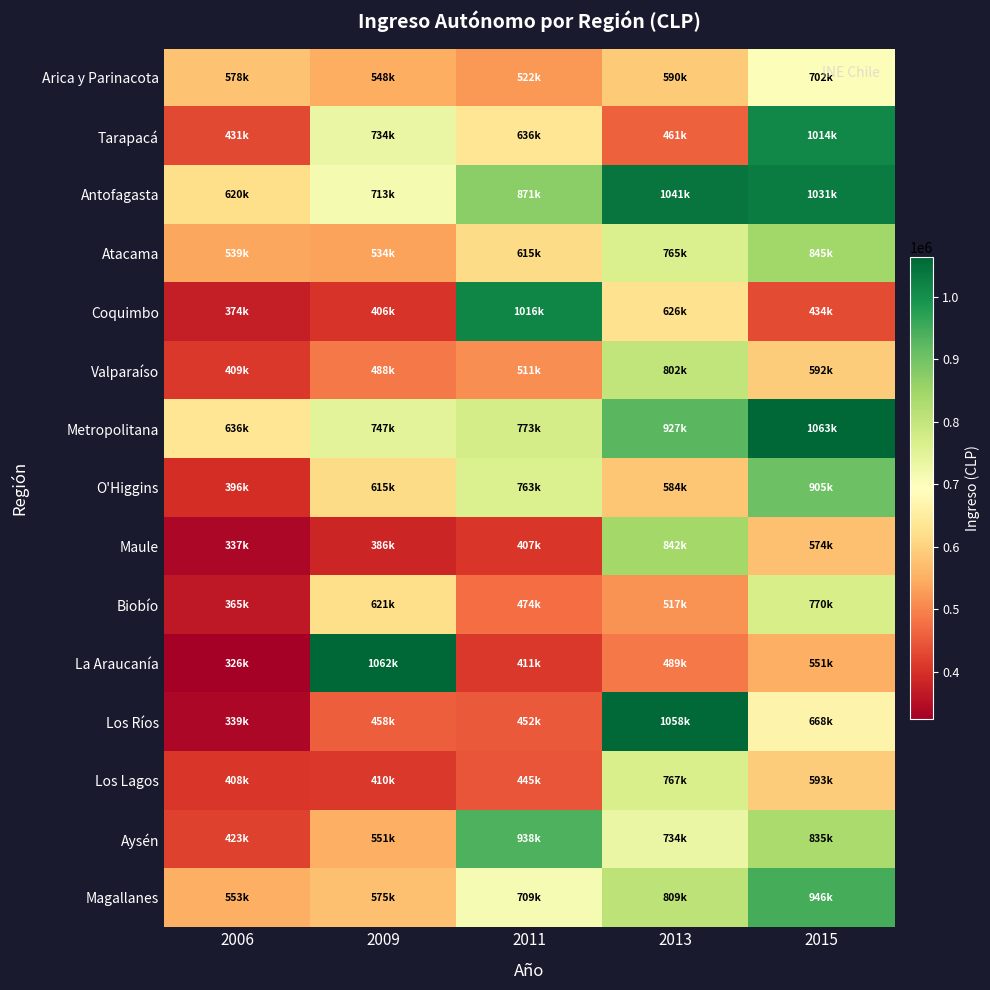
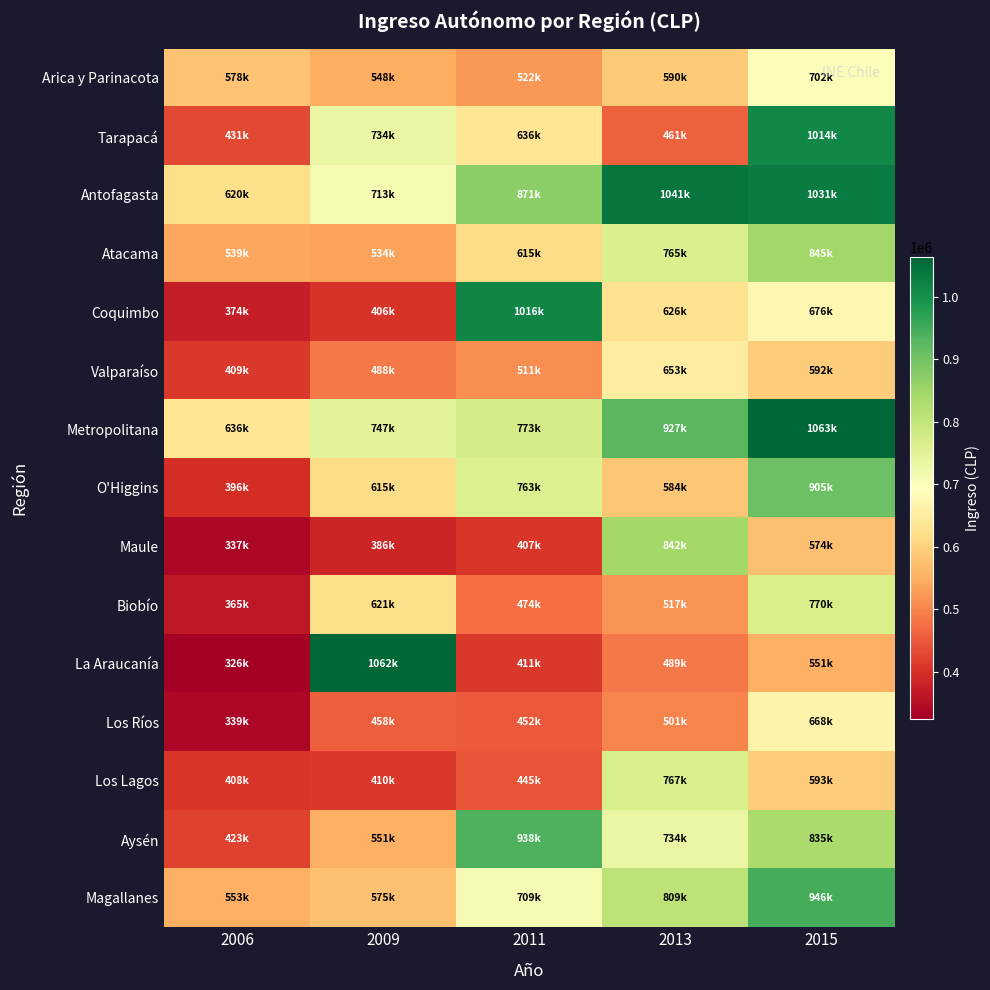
Coquimbo, 2015: 434k -> 676k
Valparaíso, 2013: 802k -> 653k
Los Ríos, 2013: 1058k -> 501k
